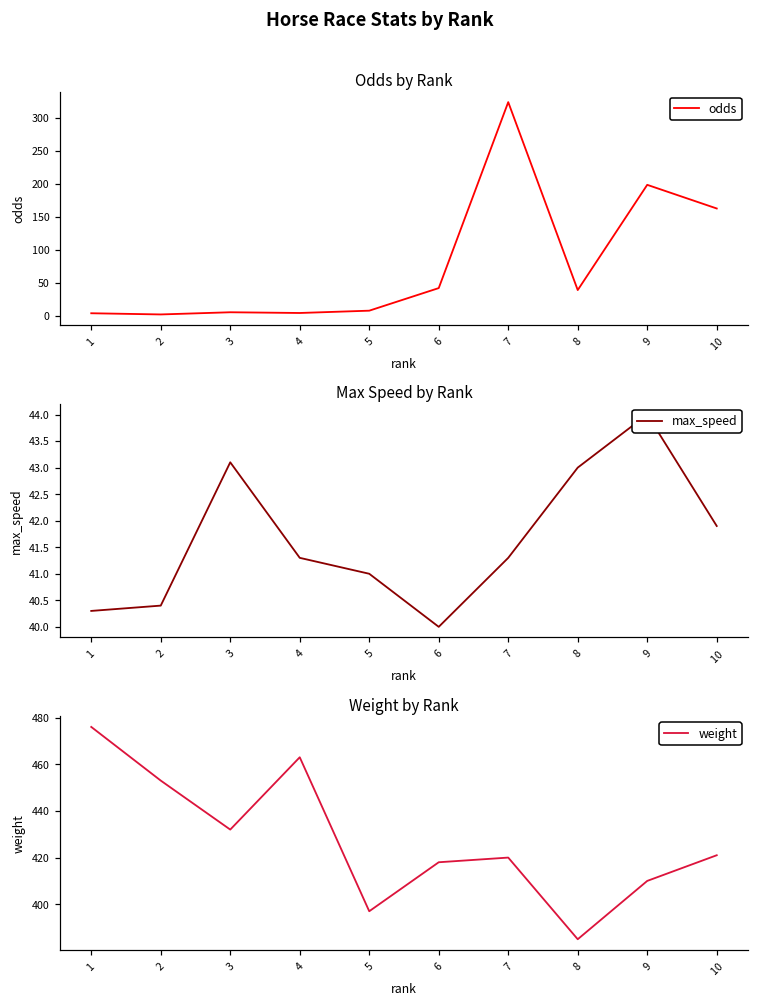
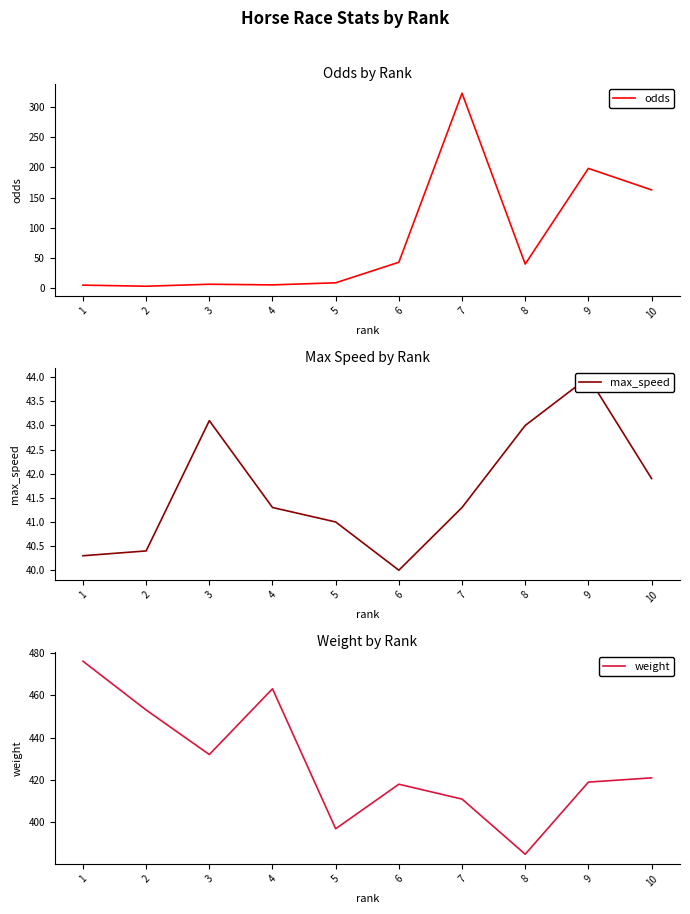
Weight by Rank, 7: 420 -> 411
Weight by Rank, 9: 410 -> 419
